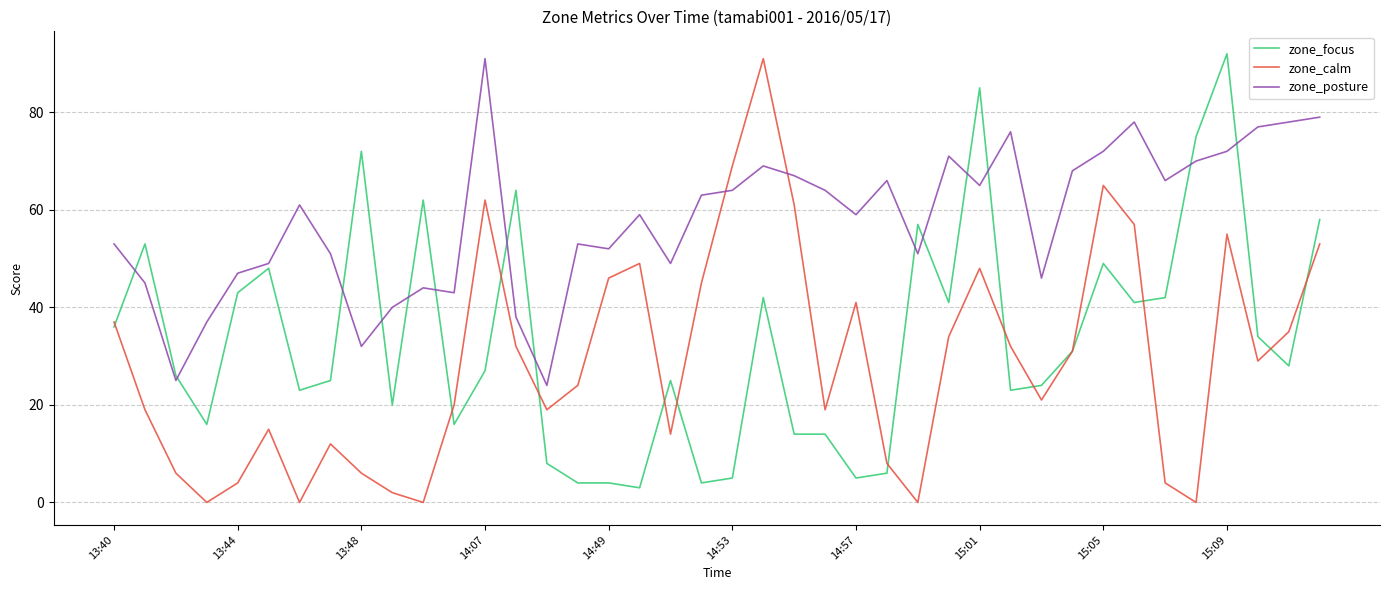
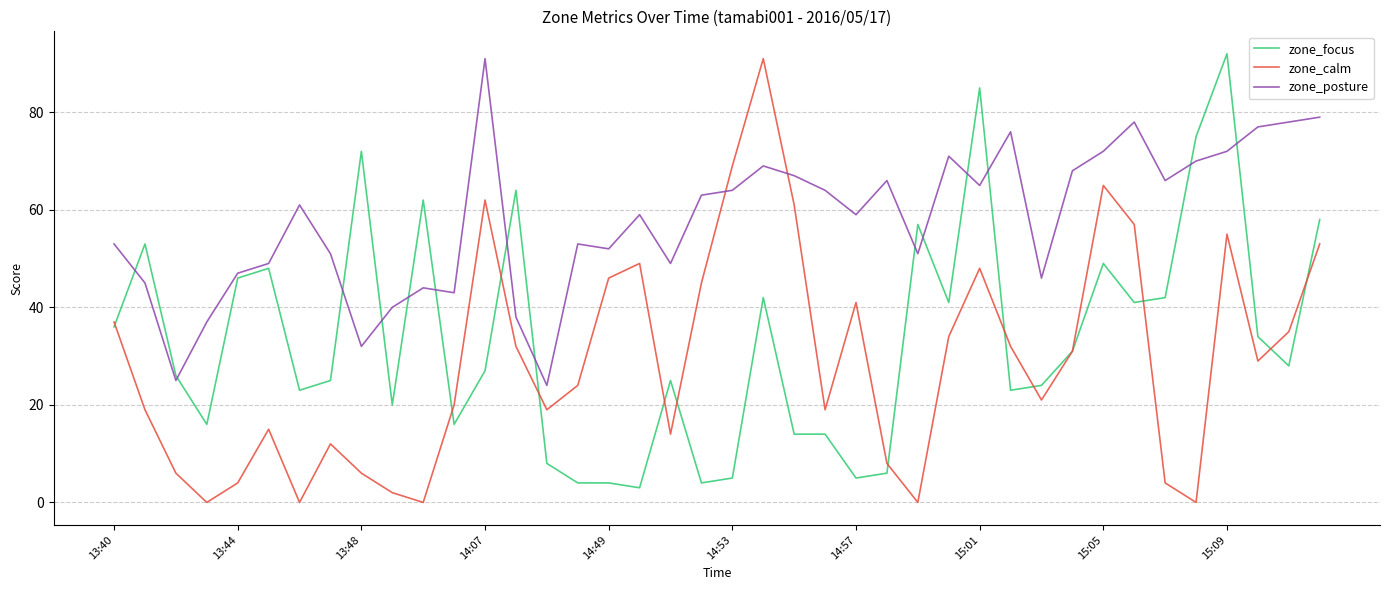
zone_focus, 13:44: 43 -> 46
